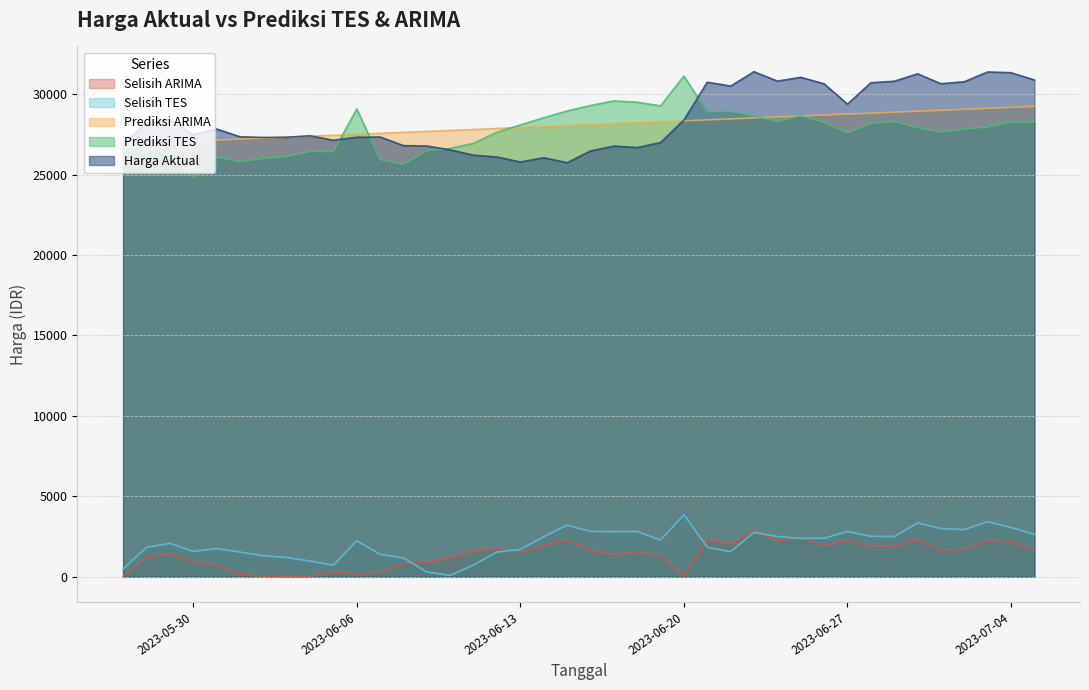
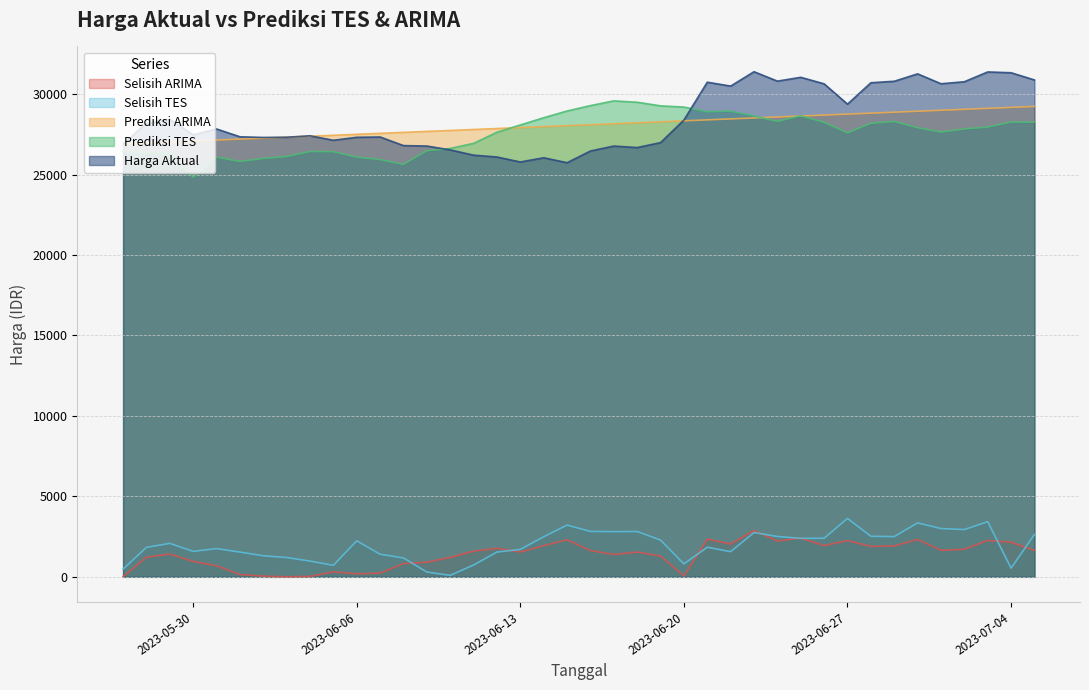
Prediksi TES, 2023-06-06: 29100 -> 26100
Selisih TES, 2023-06-20: 3900 -> 800
Prediksi TES, 2023-06-20: 31100 -> 29200
Selisih TES, 2023-06-27: 2800 -> 3600
Selisih TES, 2023-07-04: 3100 -> 500
